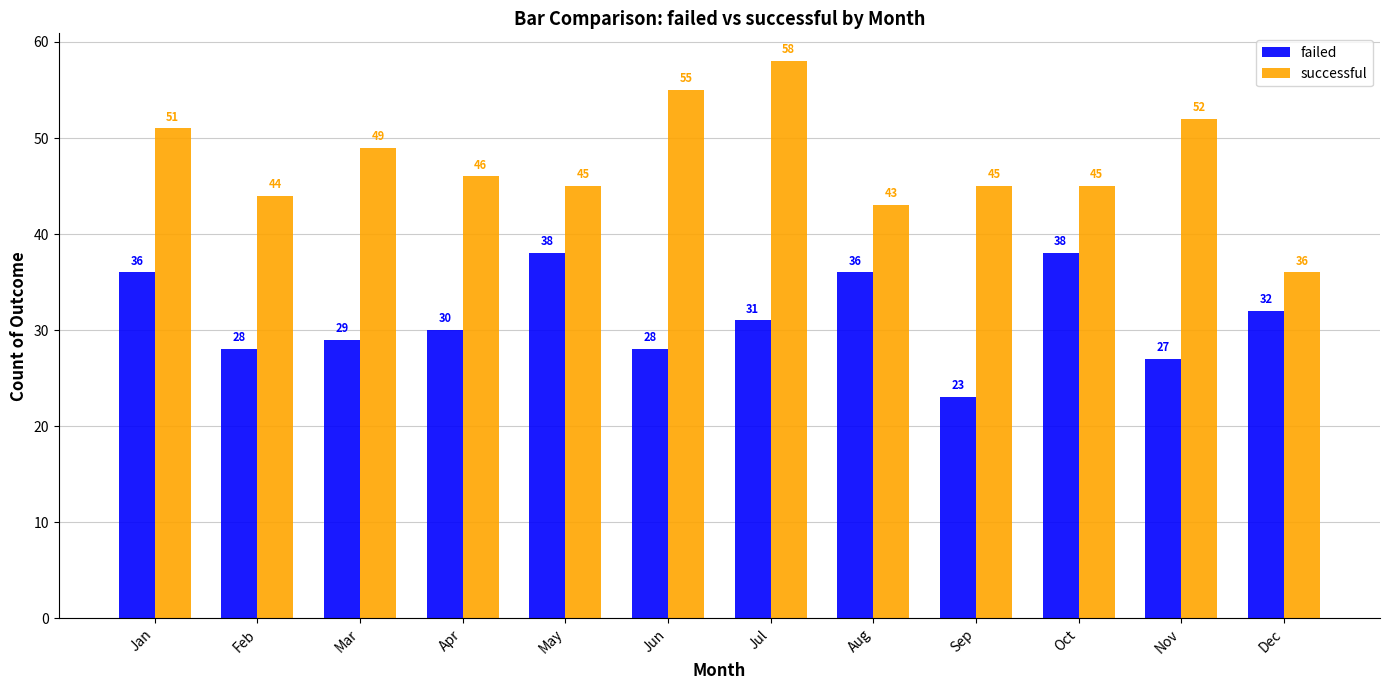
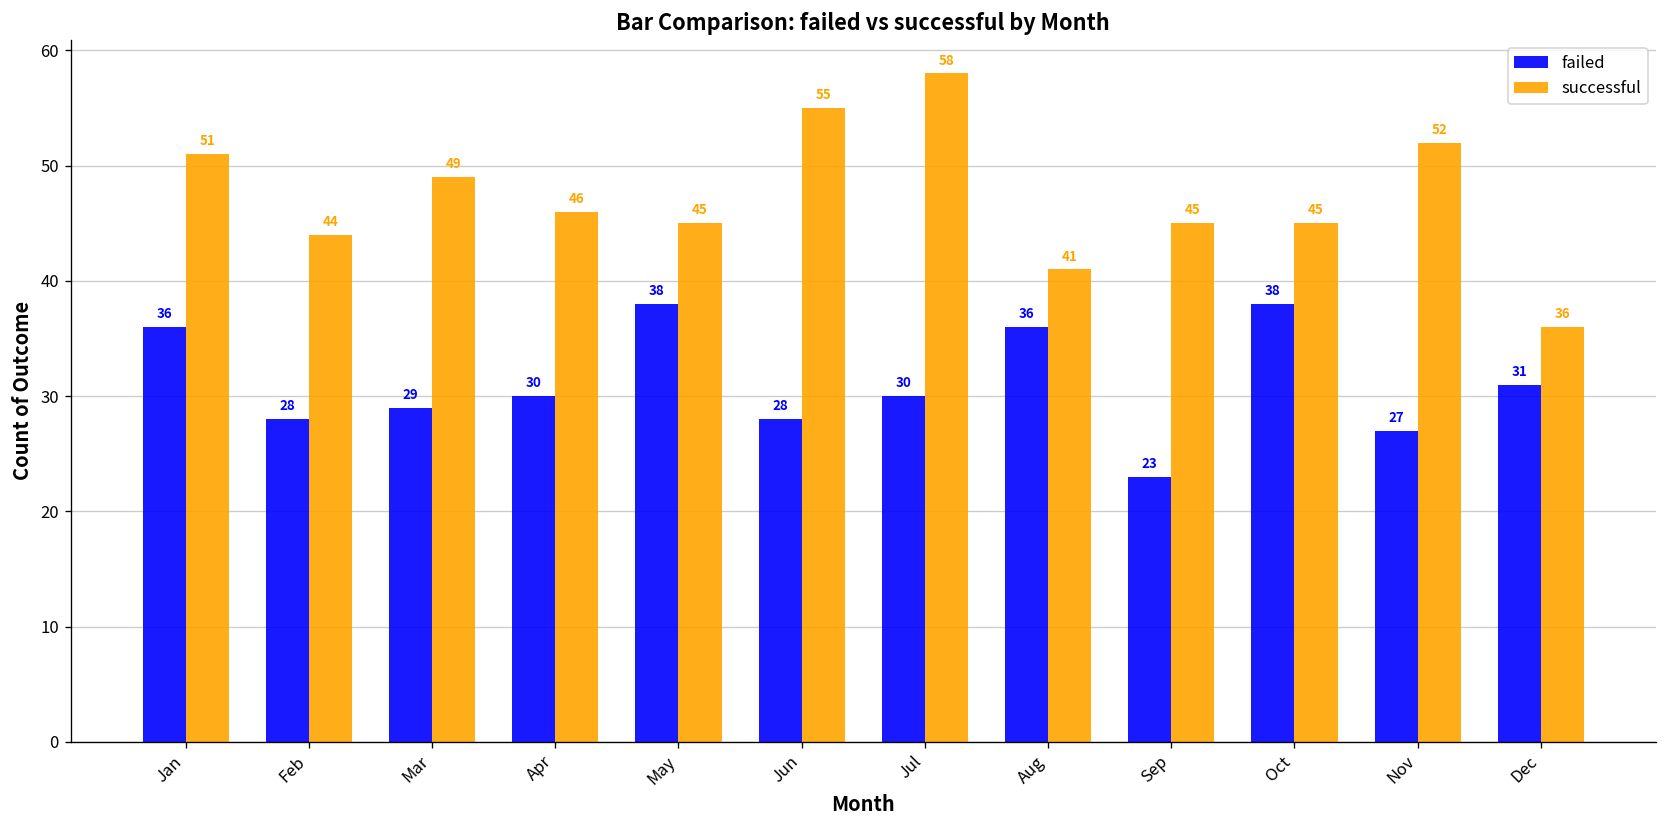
failed, Jul: 31 -> 30
successful, Aug: 43 -> 41
failed, Dec: 32 -> 31
